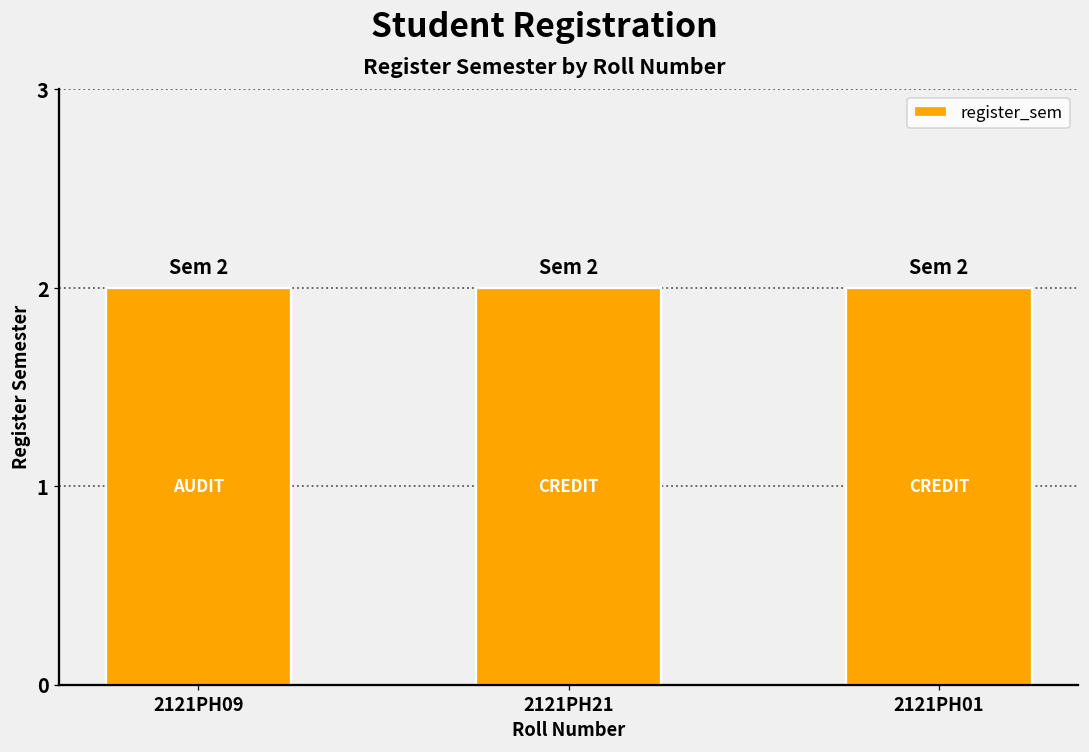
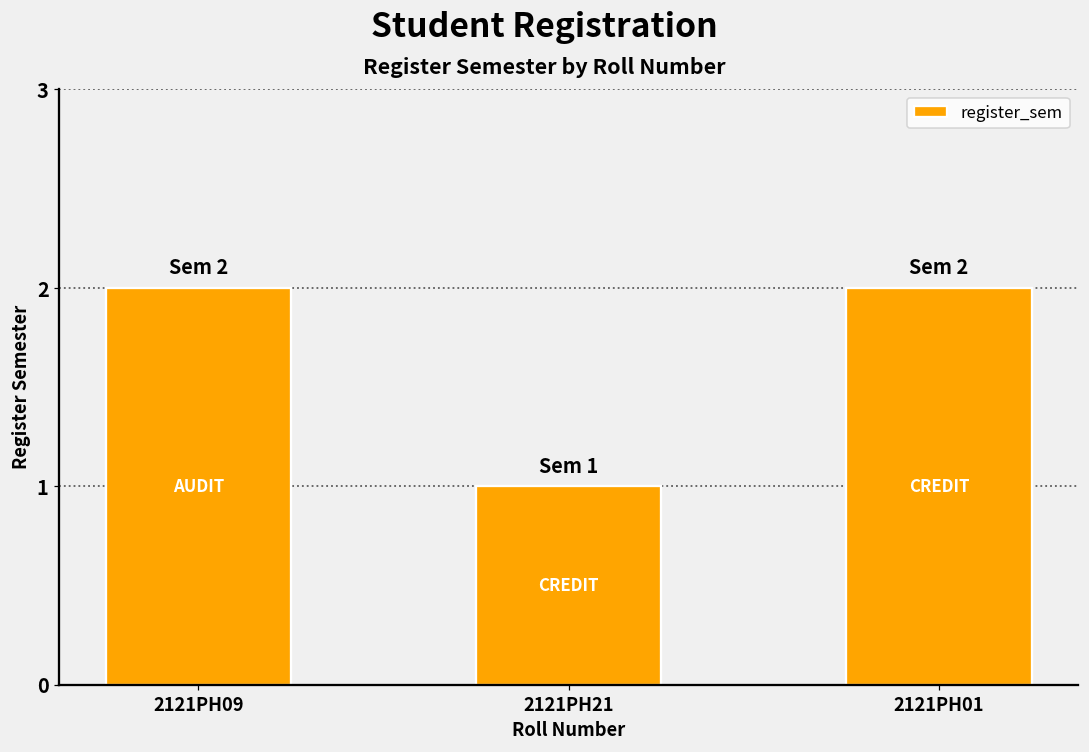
2121PH21: 2 -> 1
